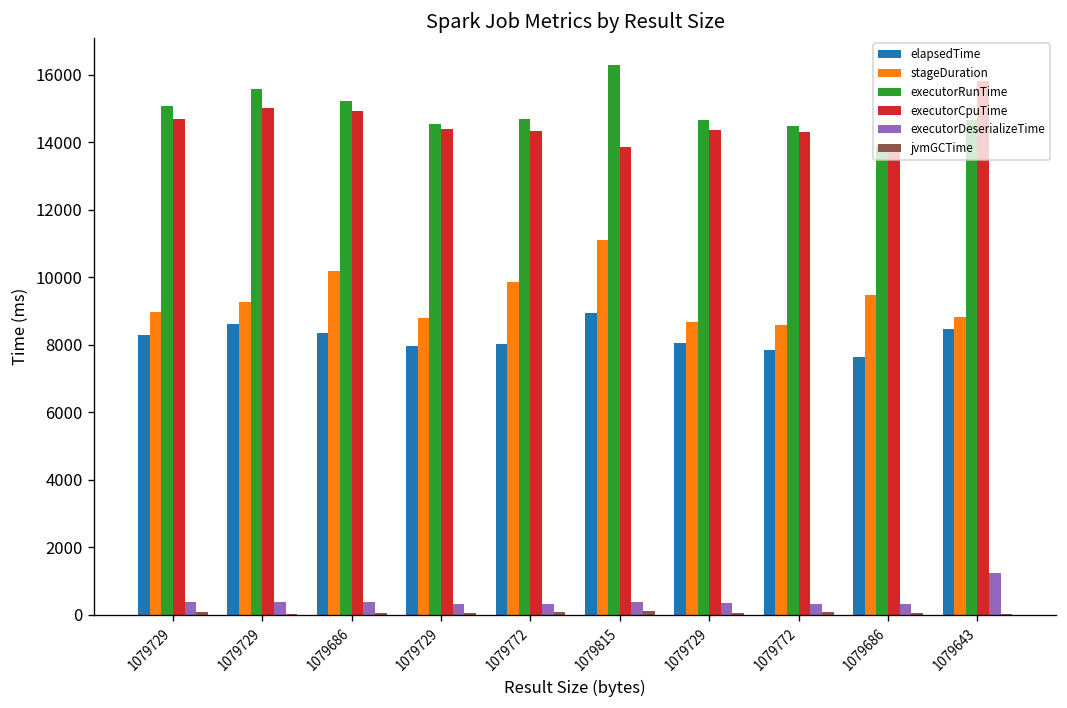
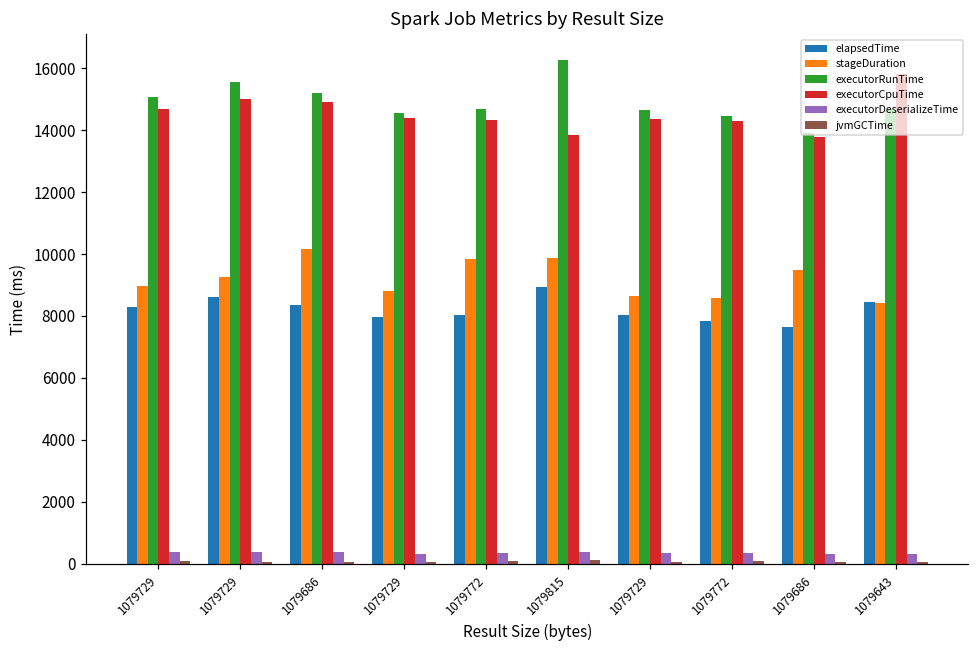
stageDuration, 1079815: 11100 -> 9900
stageDuration, 1079643: 8800 -> 8400
executorDeserializeTime, 1079643: 1200 -> 300
